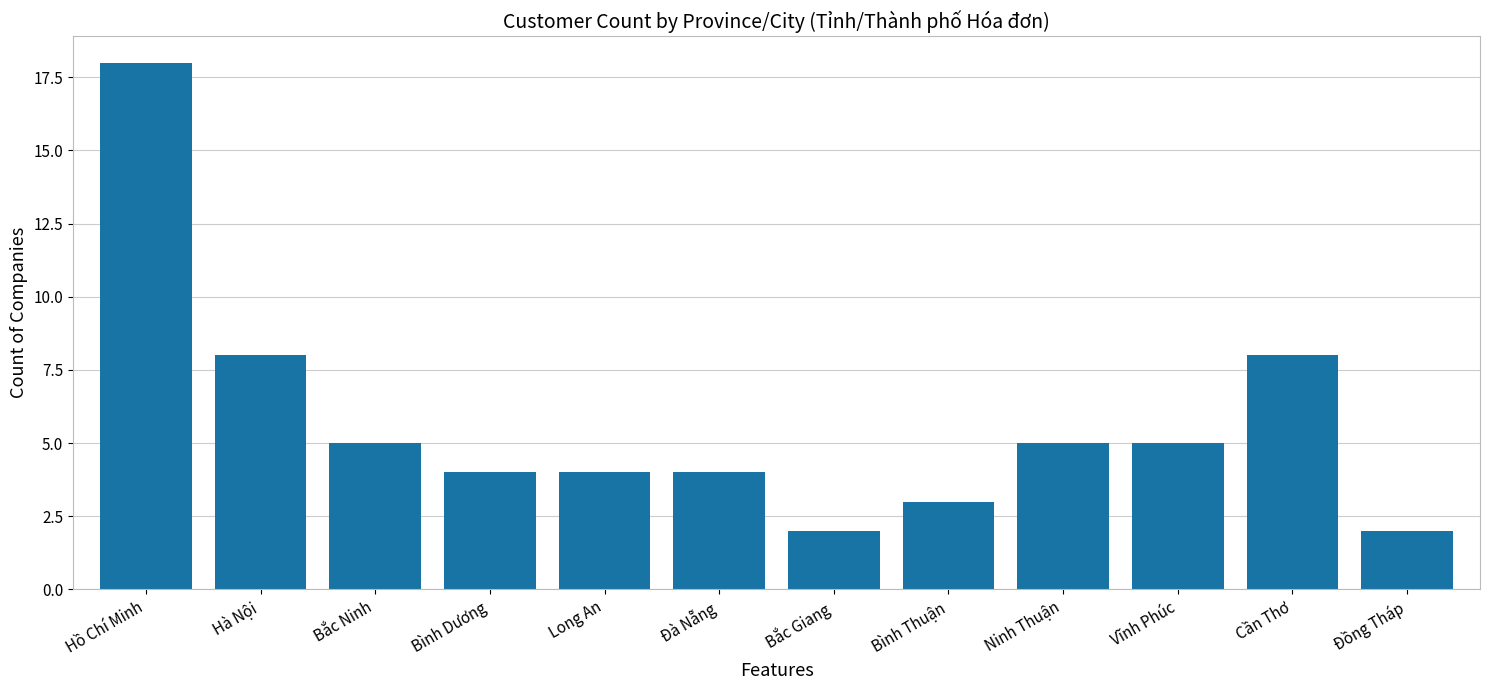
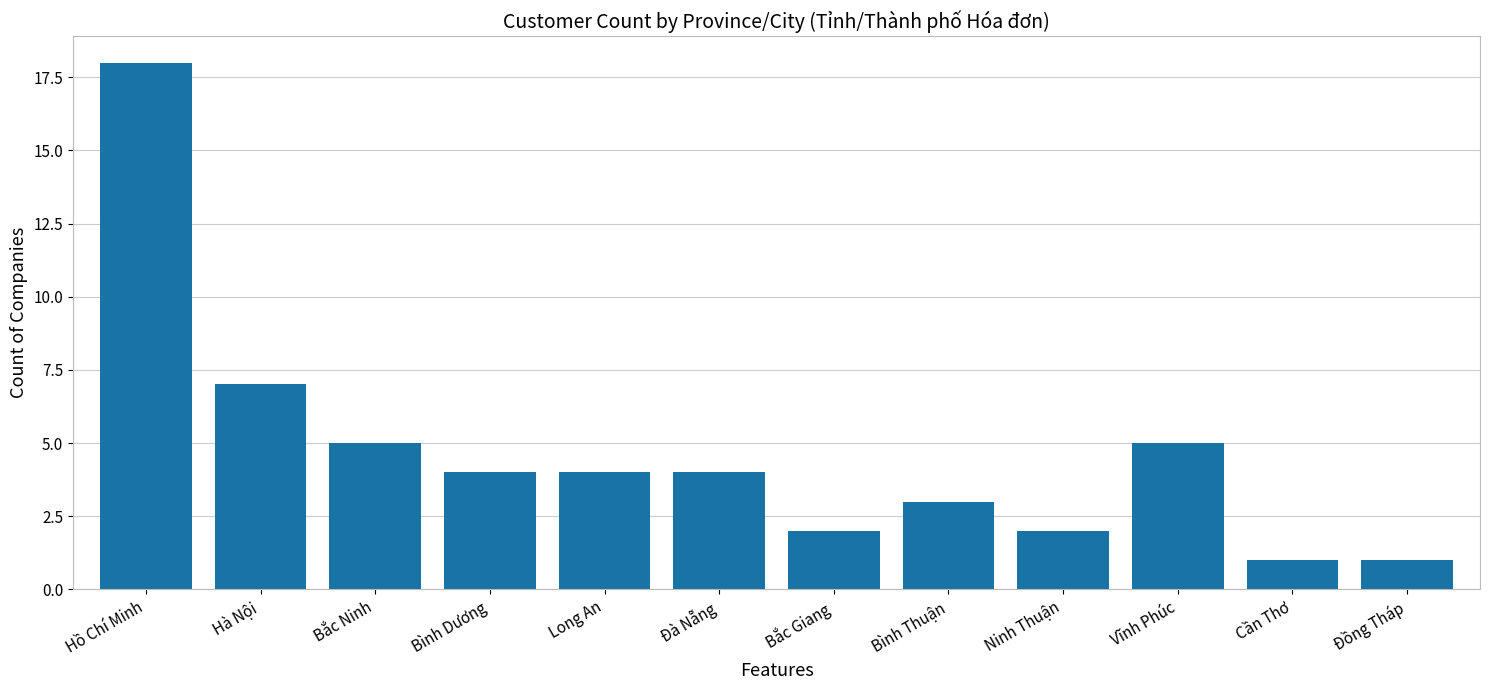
Hà Nội: 8 -> 7
Ninh Thuận: 5 -> 2
Cần Thơ: 8 -> 1
Đồng Tháp: 2 -> 1
